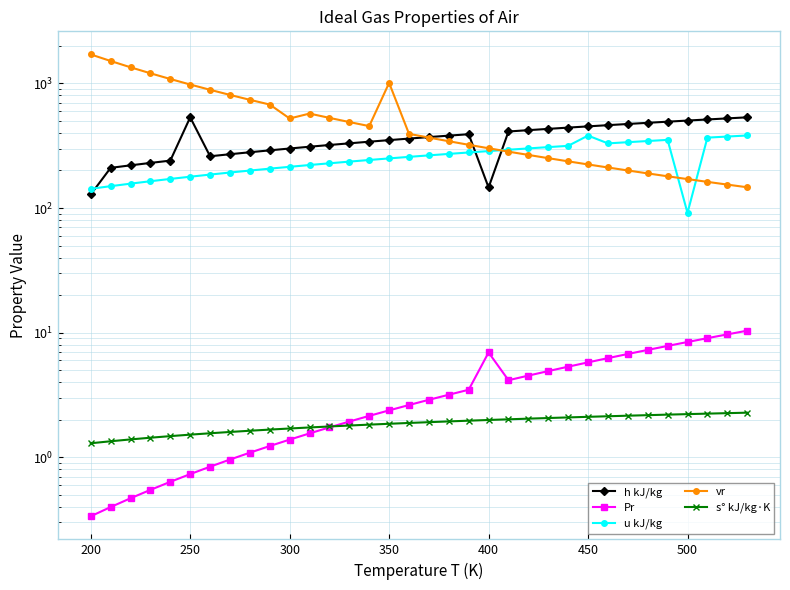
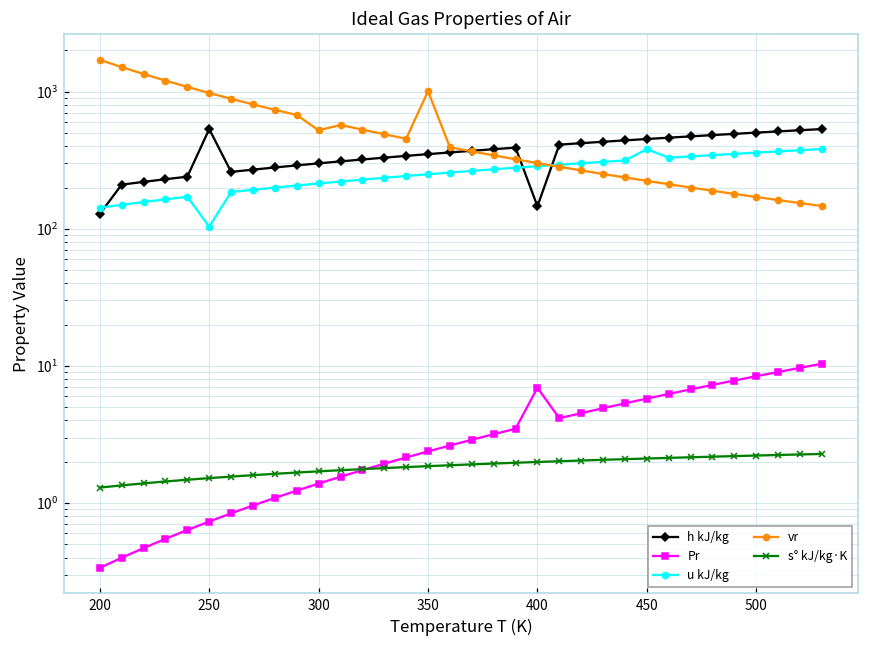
u kJ/kg, 250: 180 -> 100
u kJ/kg, 500: 90 -> 360
